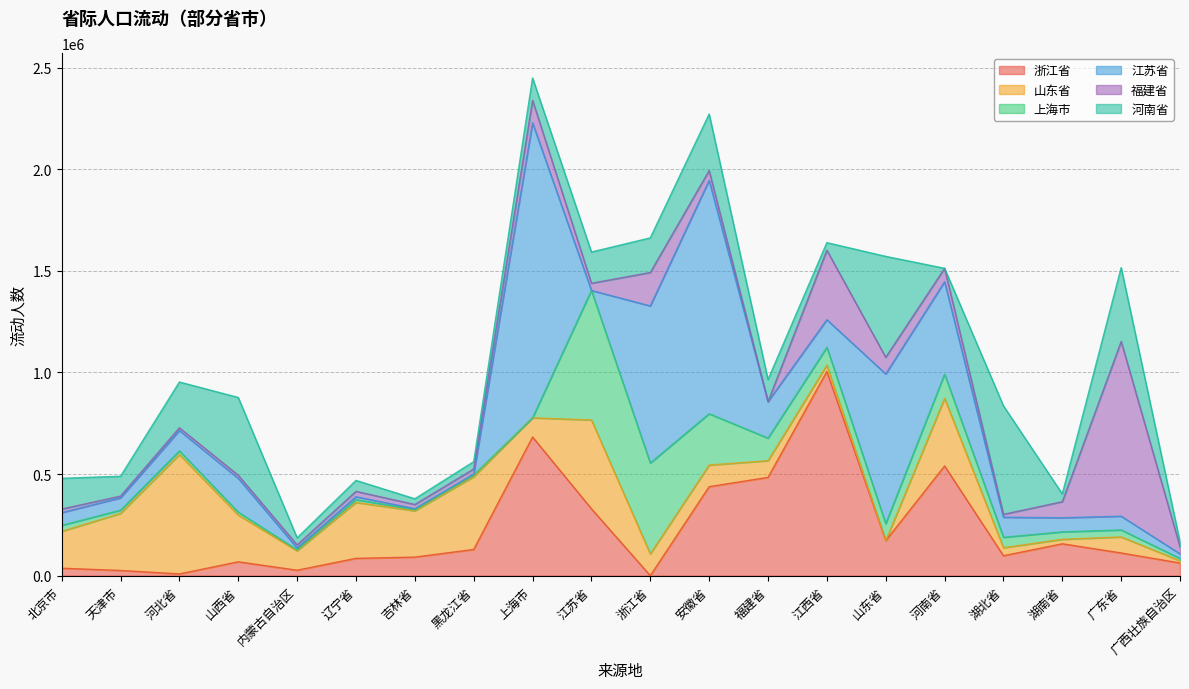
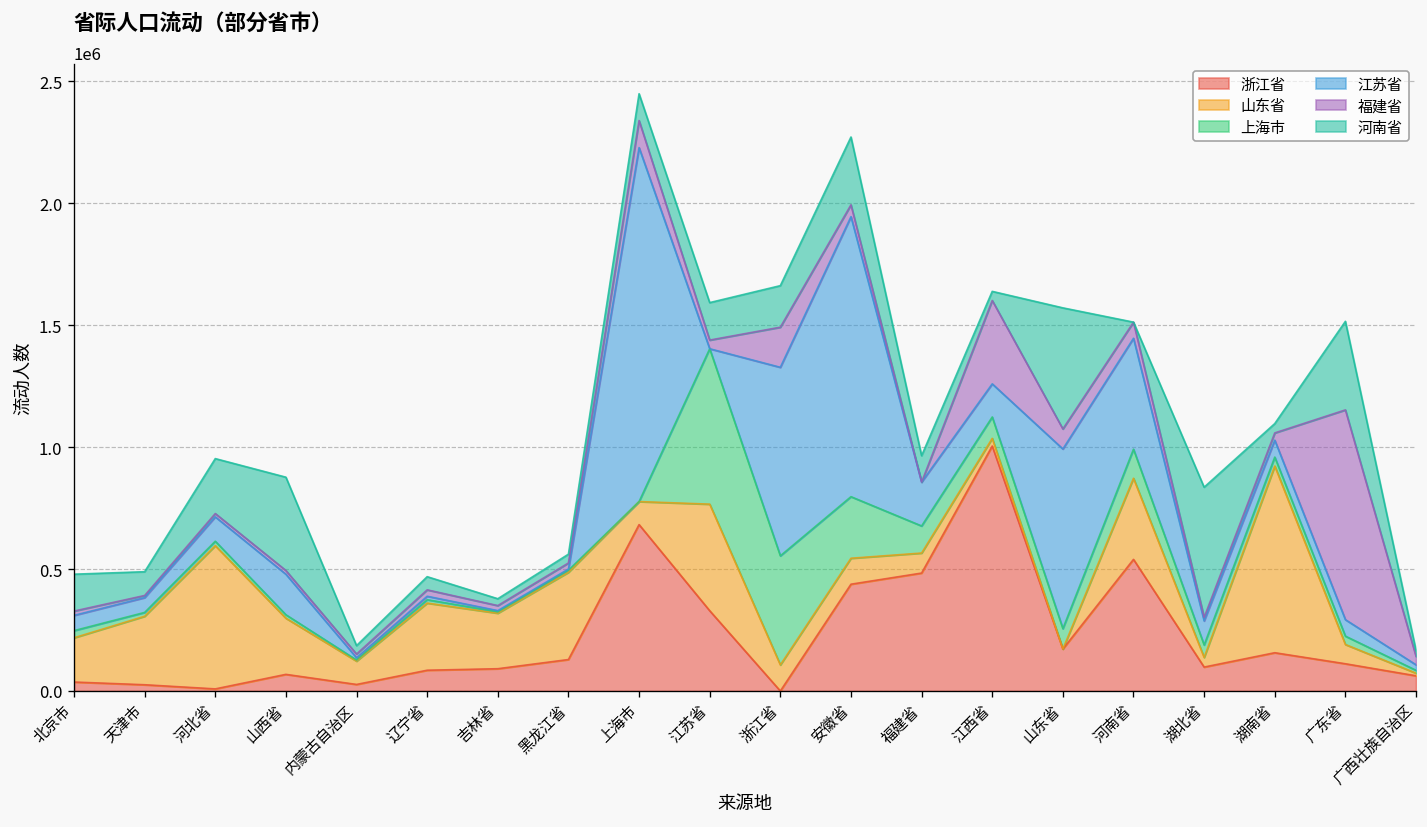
山东省, 湖南省: 20000 -> 770000
福建省, 湖南省: 80000 -> 30000
